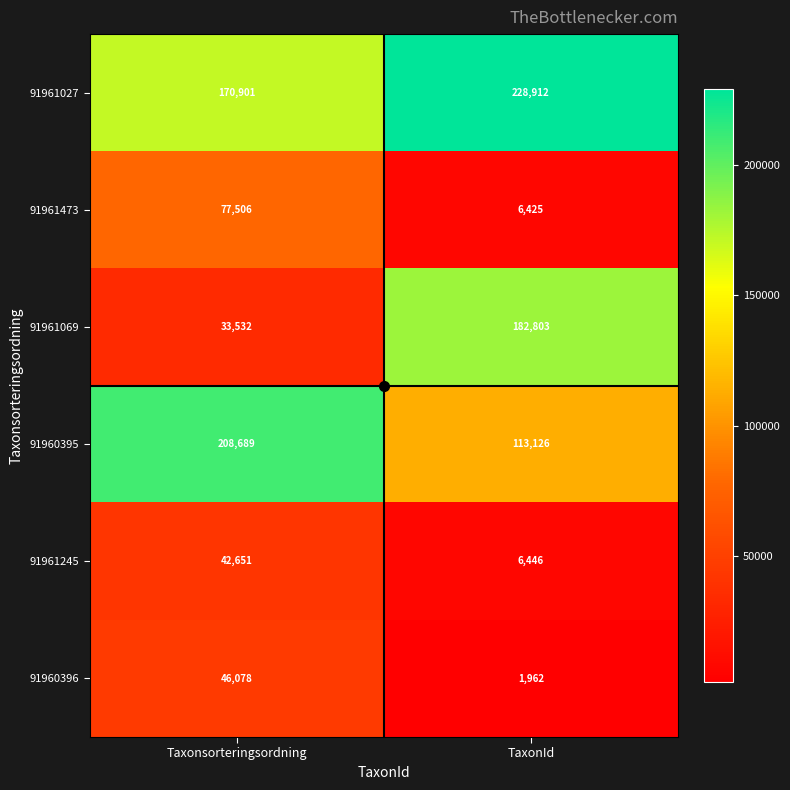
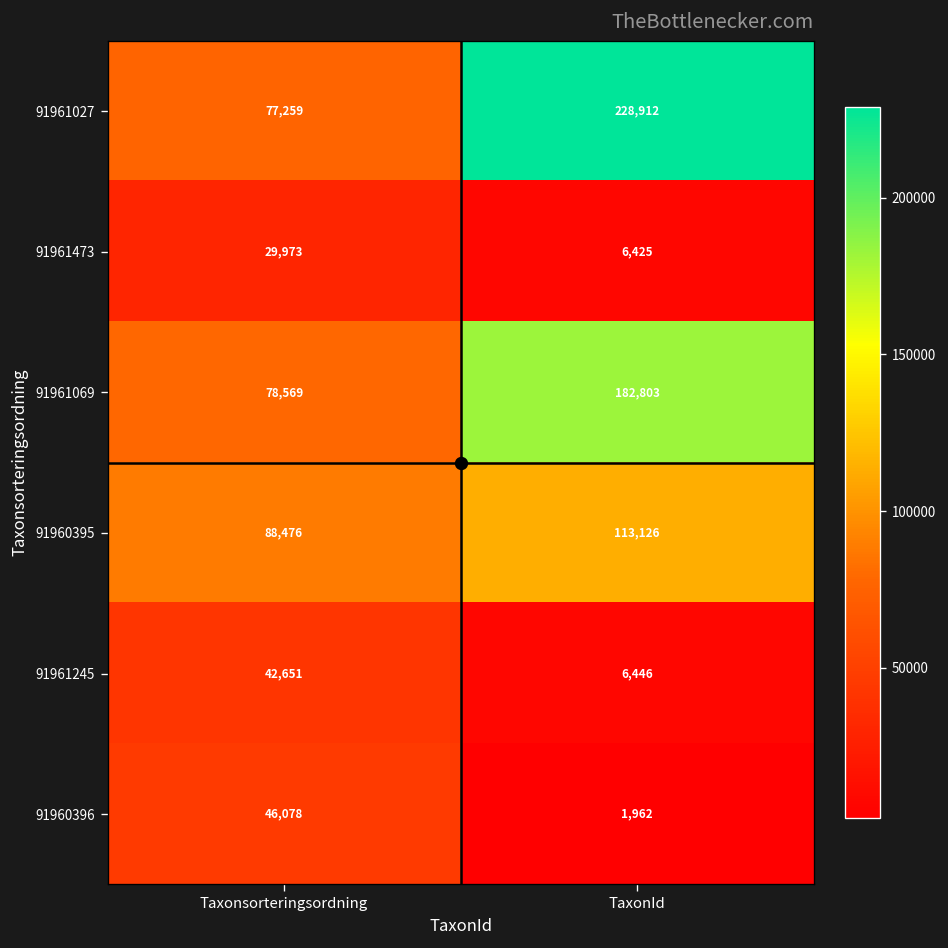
91961027, Taxonsorteringsordning: 170,901 -> 77,259
91961473, Taxonsorteringsordning: 77,506 -> 29,973
91961069, Taxonsorteringsordning: 33,532 -> 78,569
91960395, Taxonsorteringsordning: 208,689 -> 88,476
